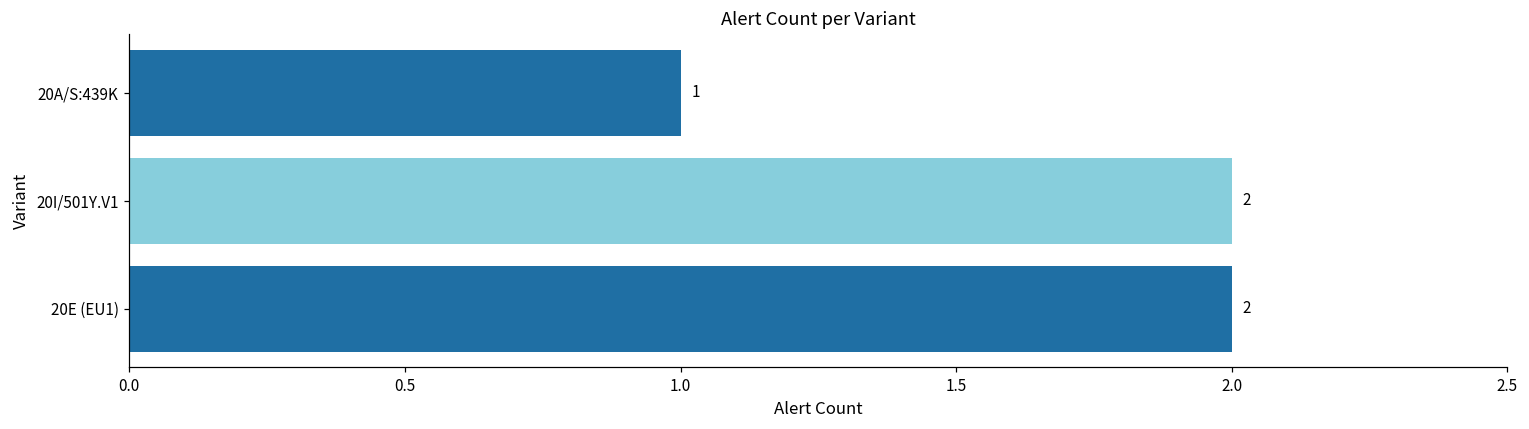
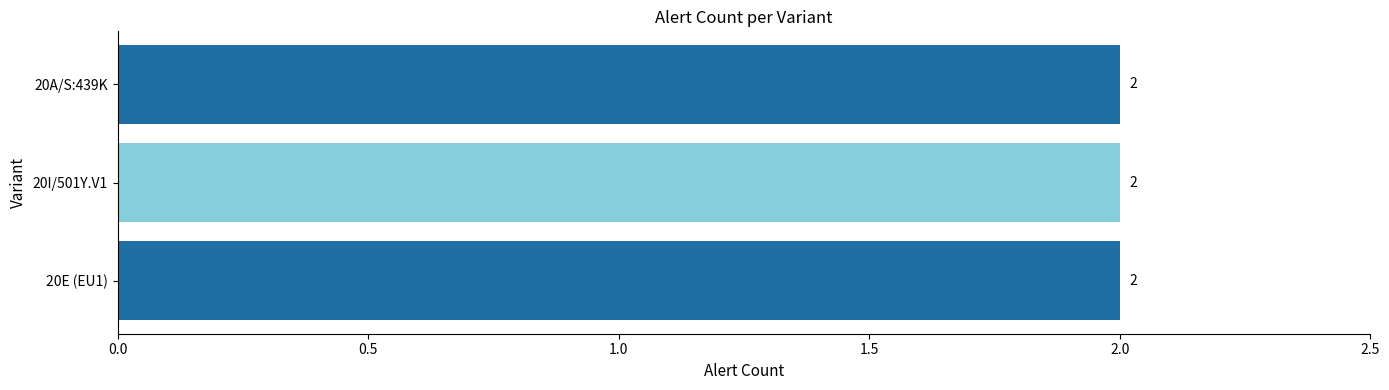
20A/S:439K: 1 -> 2
